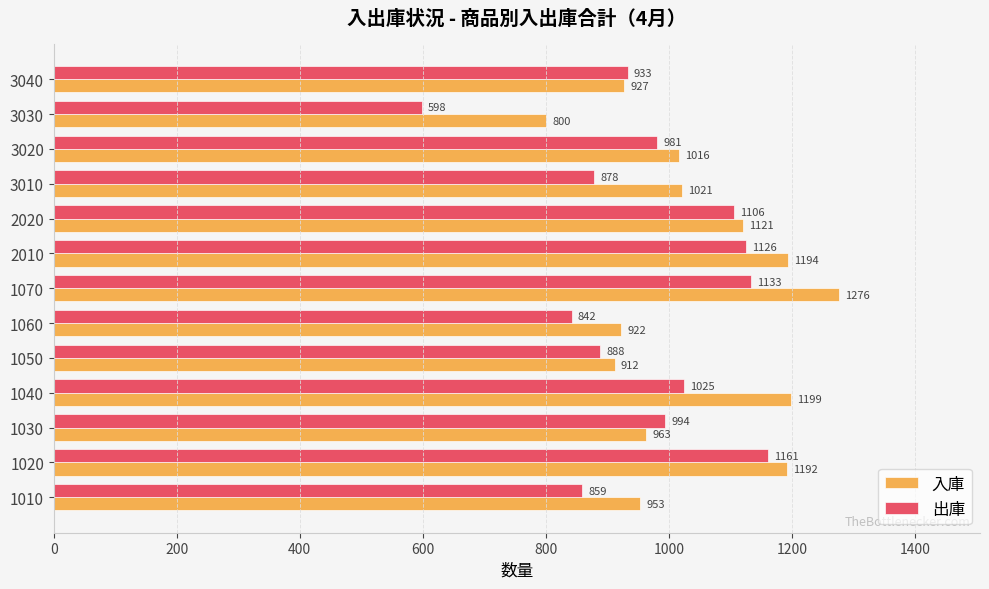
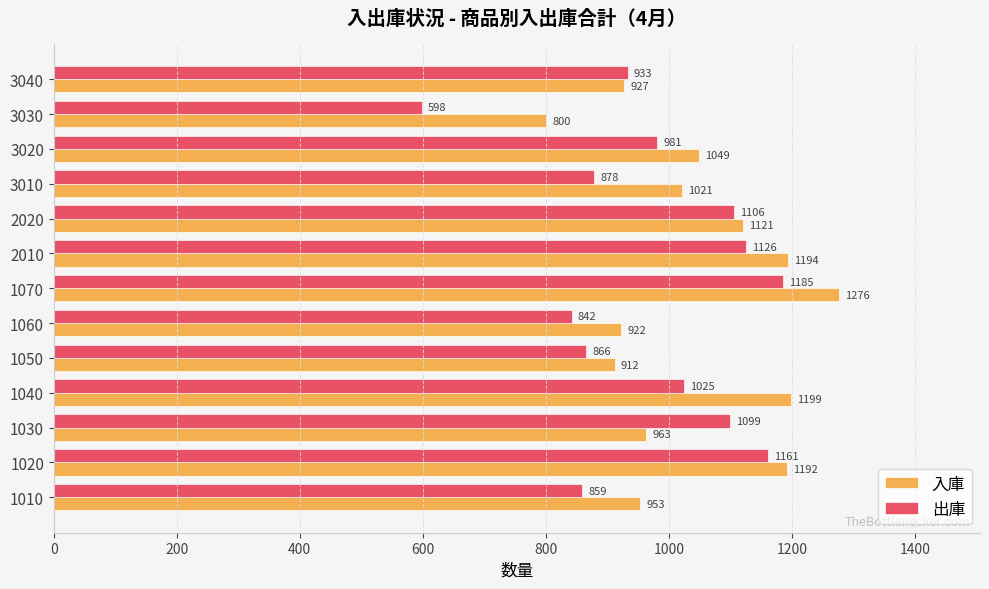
入庫, 3020: 1016 -> 1049
出庫, 1070: 1133 -> 1185
出庫, 1050: 888 -> 866
出庫, 1030: 994 -> 1099
